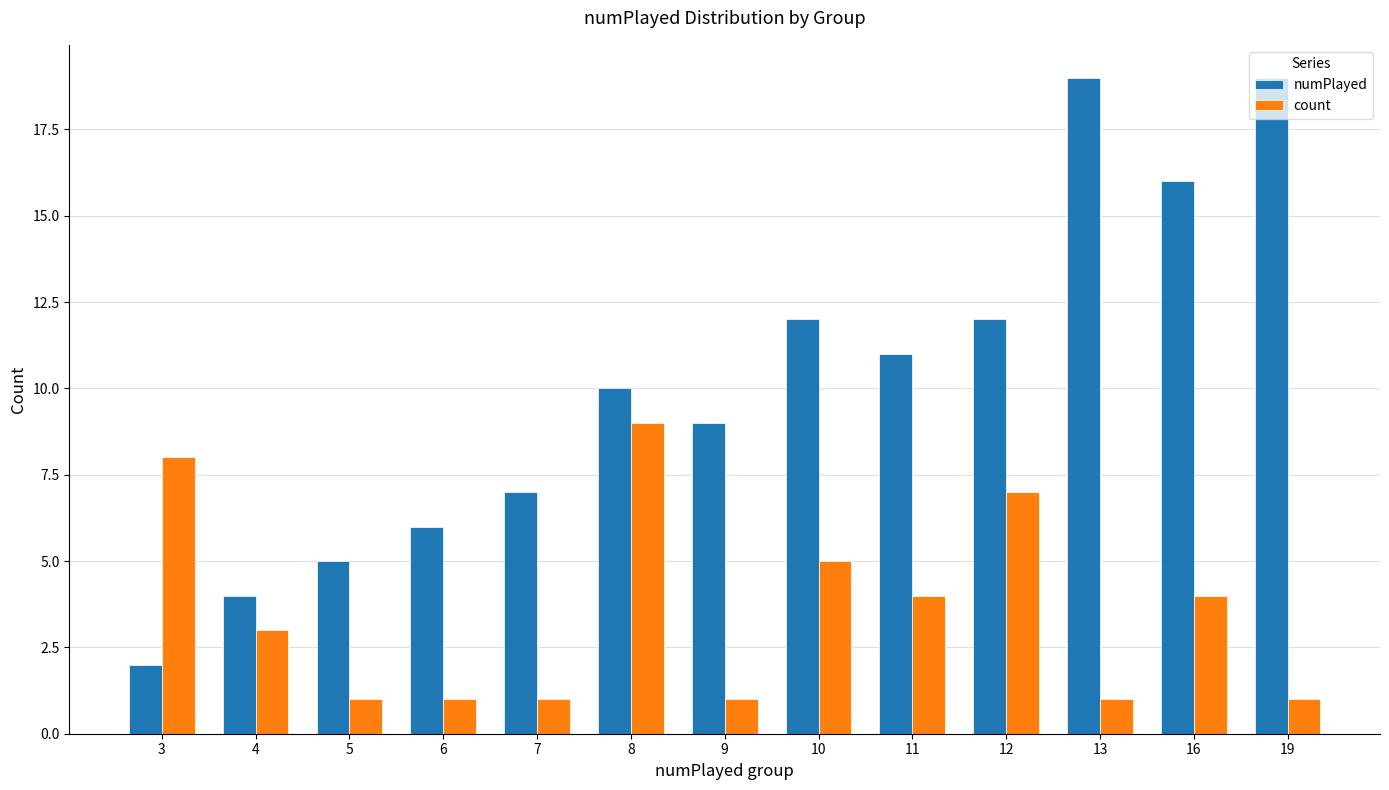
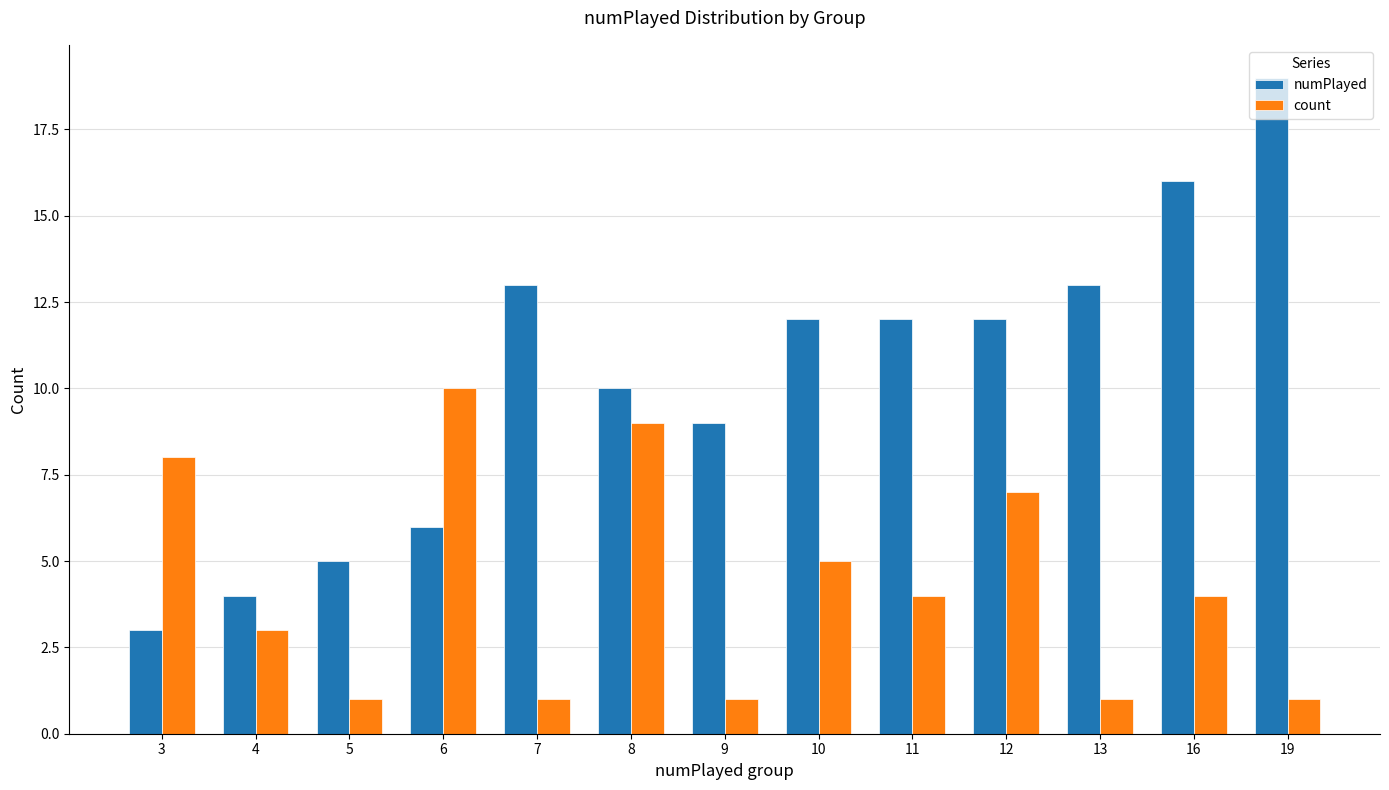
numPlayed, 3: 2 -> 3
count, 6: 1 -> 10
numPlayed, 7: 7 -> 13
numPlayed, 11: 11 -> 12
numPlayed, 13: 19 -> 13
